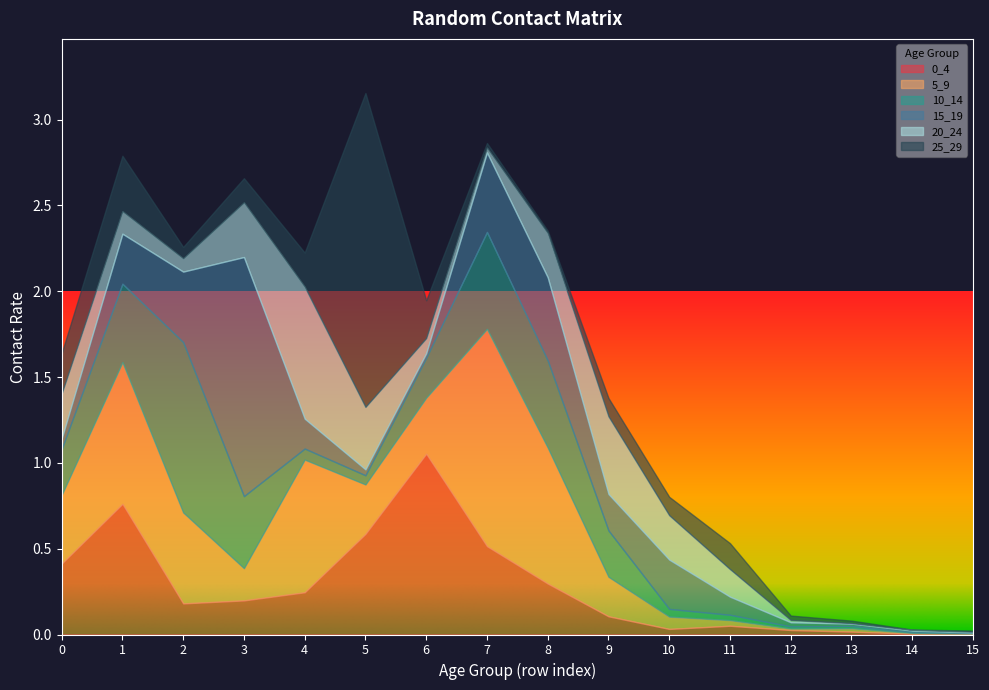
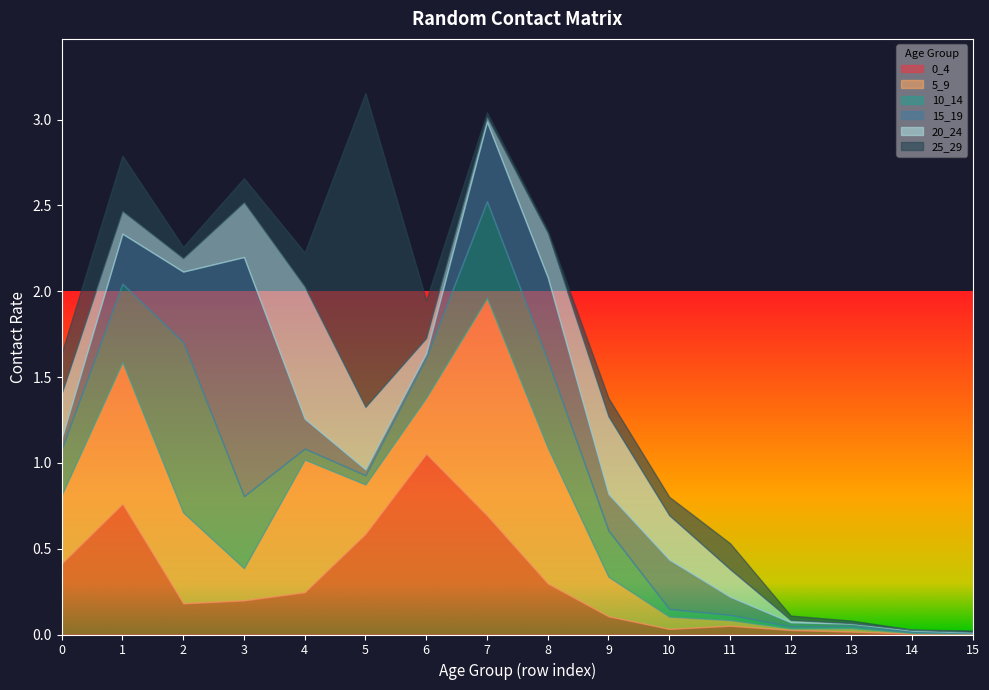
0_4, 7: 0.51 -> 0.69
